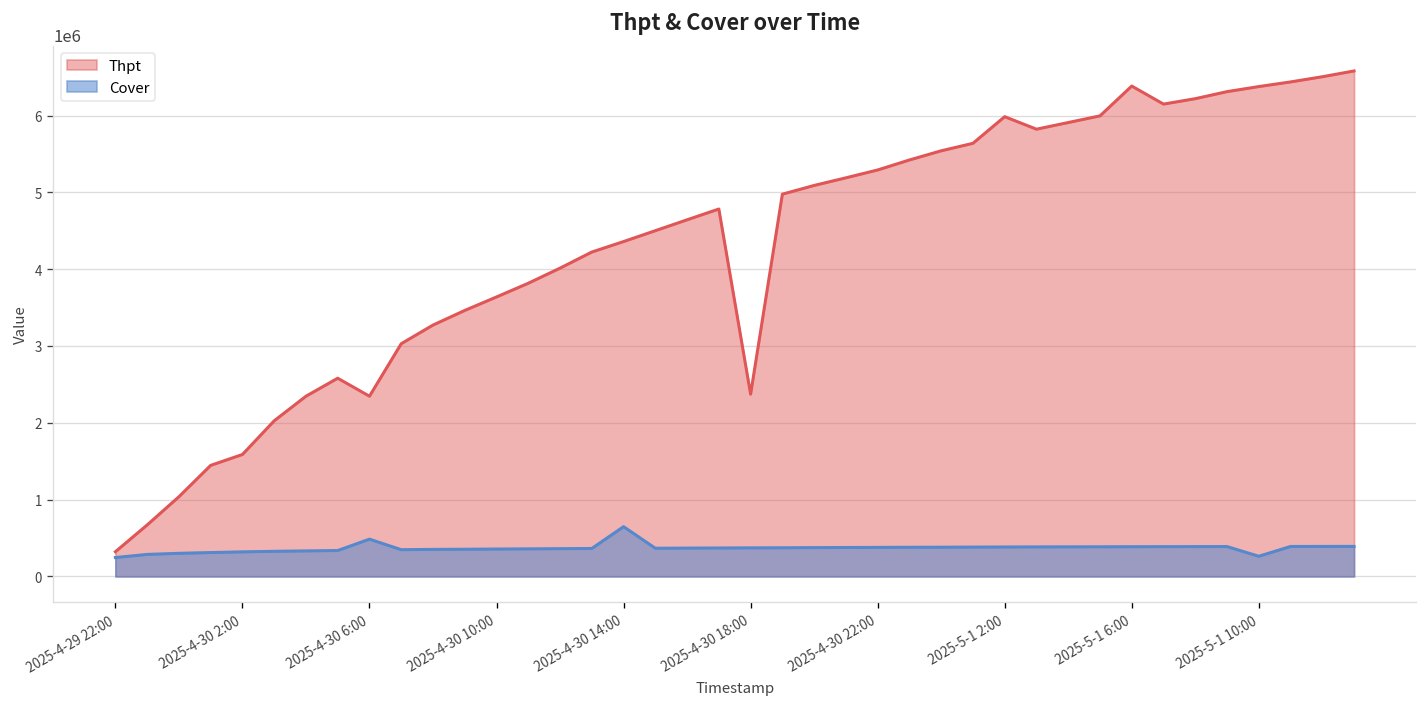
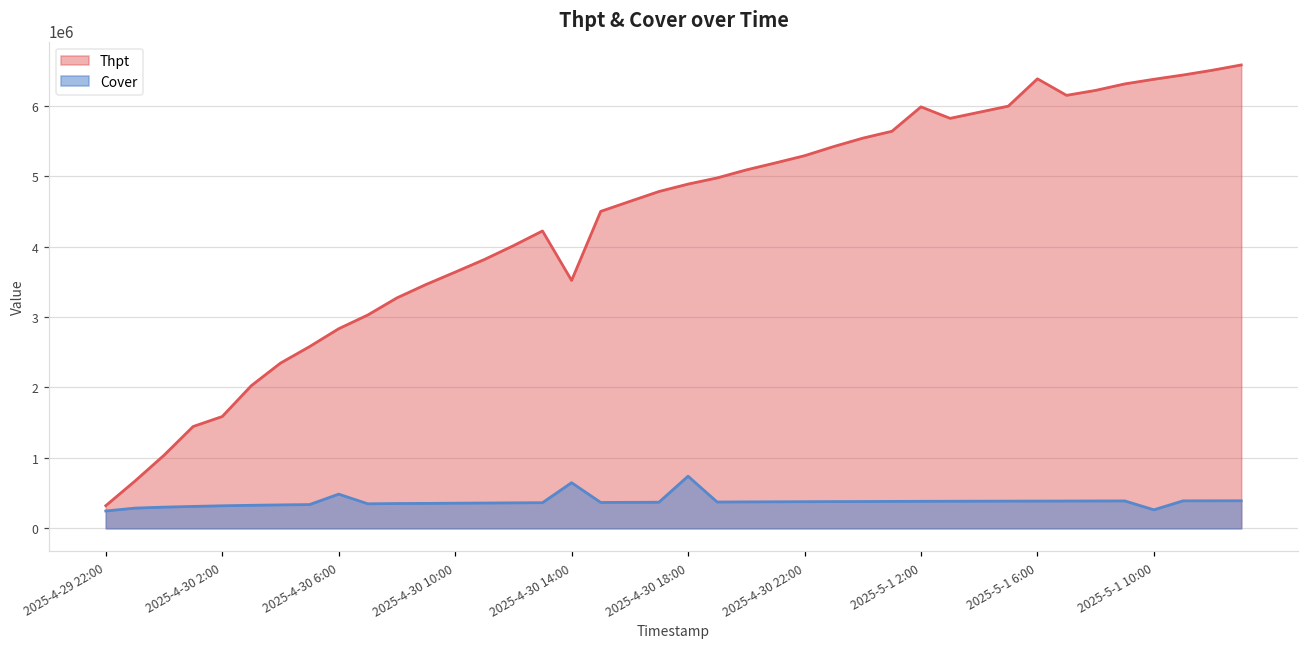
Thpt, 2025-4-30 6:00: 2300000 -> 2800000
Thpt, 2025-4-30 14:00: 4400000 -> 3500000
Thpt, 2025-4-30 18:00: 2400000 -> 4900000
Cover, 2025-4-30 18:00: 400000 -> 700000
